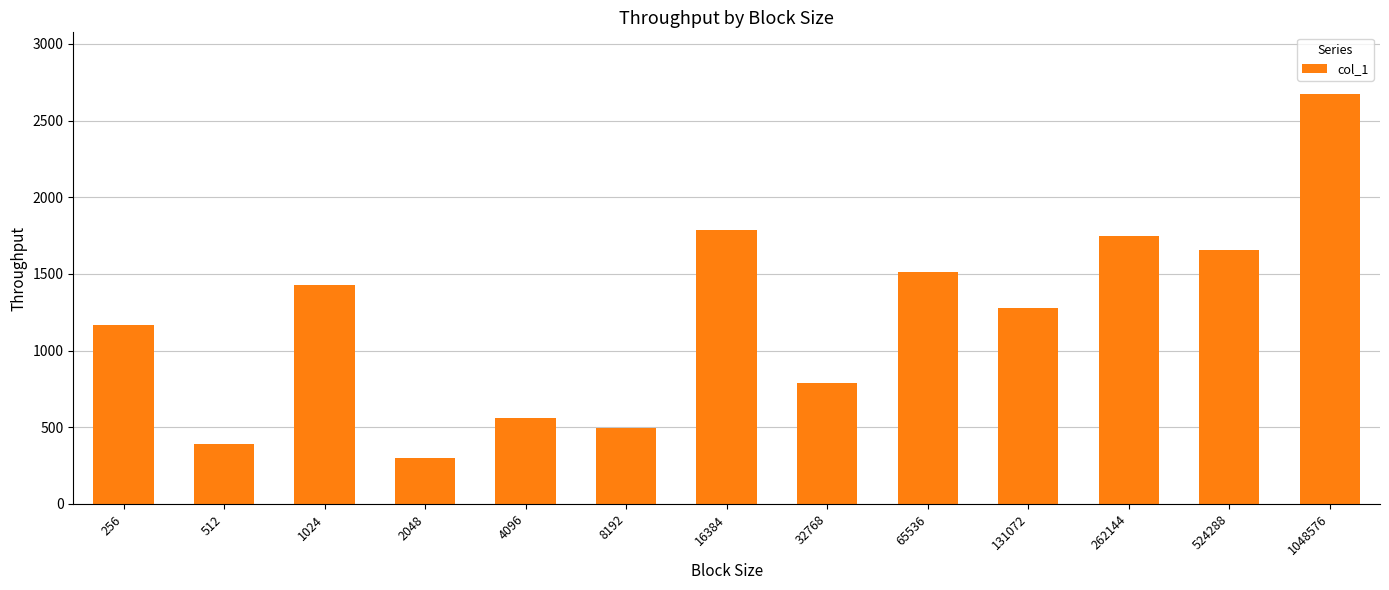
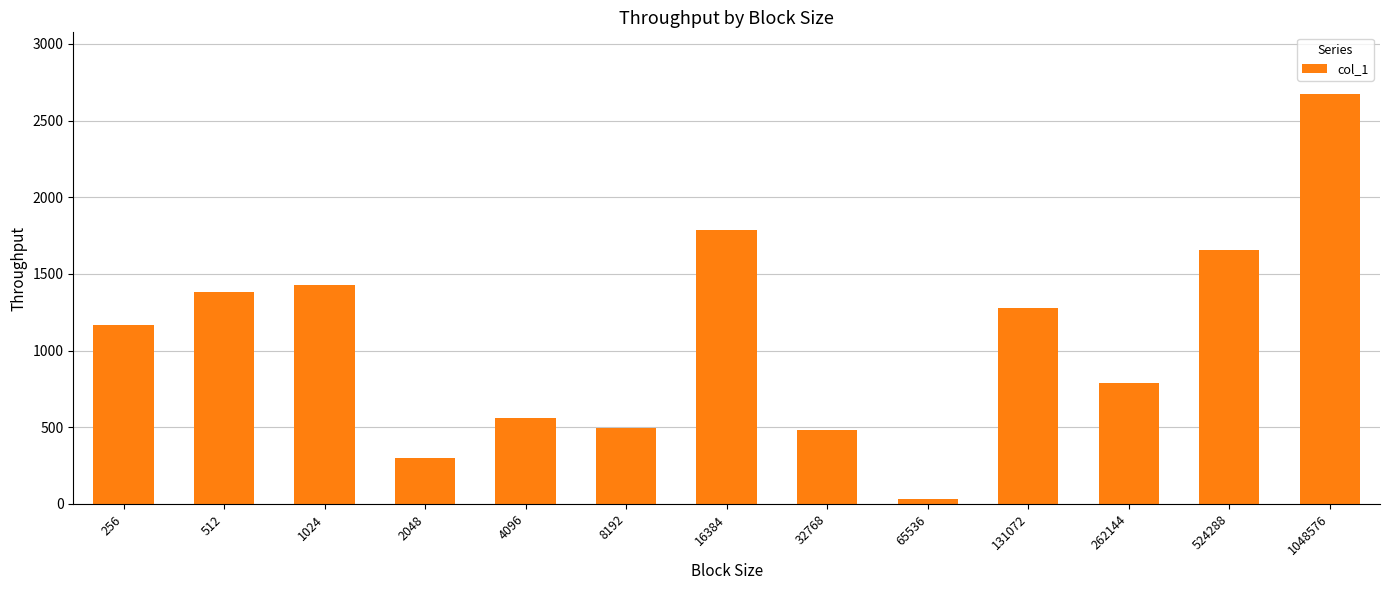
512: 390 -> 1380
32768: 790 -> 480
65536: 1520 -> 40
262144: 1750 -> 790
